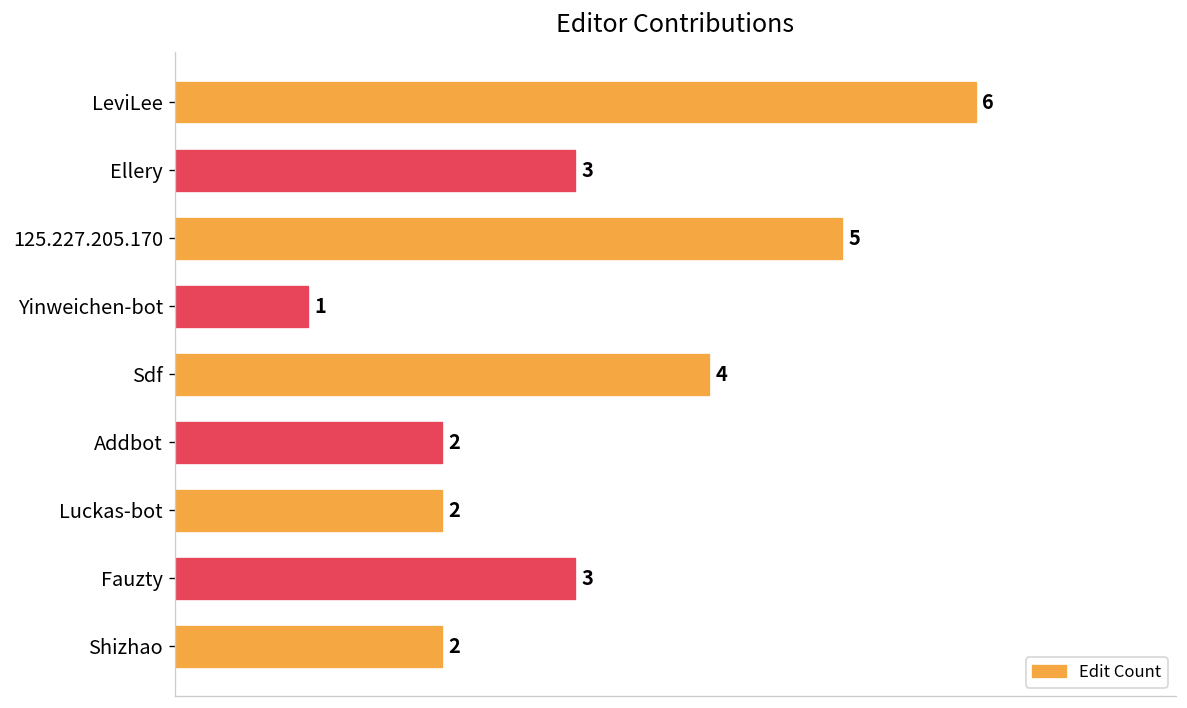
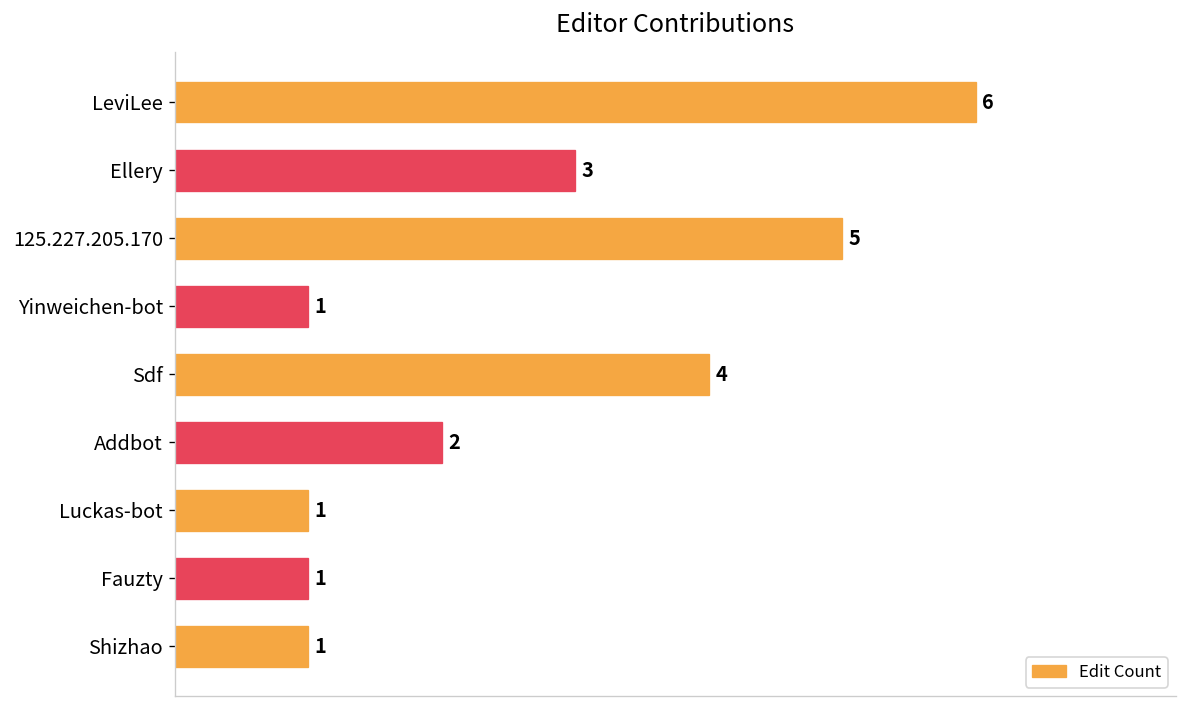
Luckas-bot: 2 -> 1
Fauzty: 3 -> 1
Shizhao: 2 -> 1
